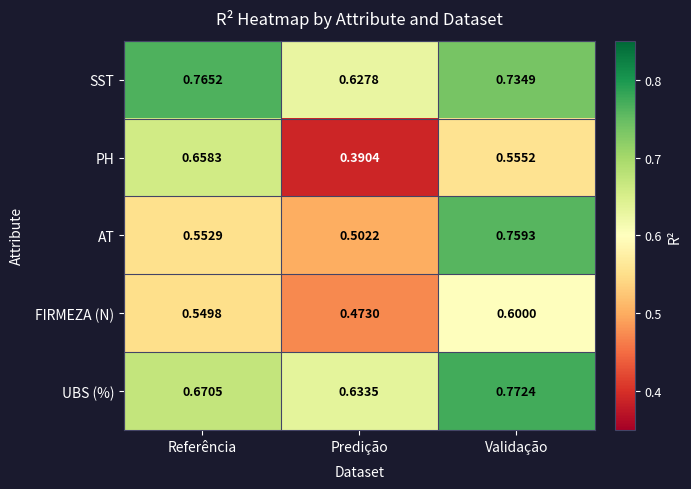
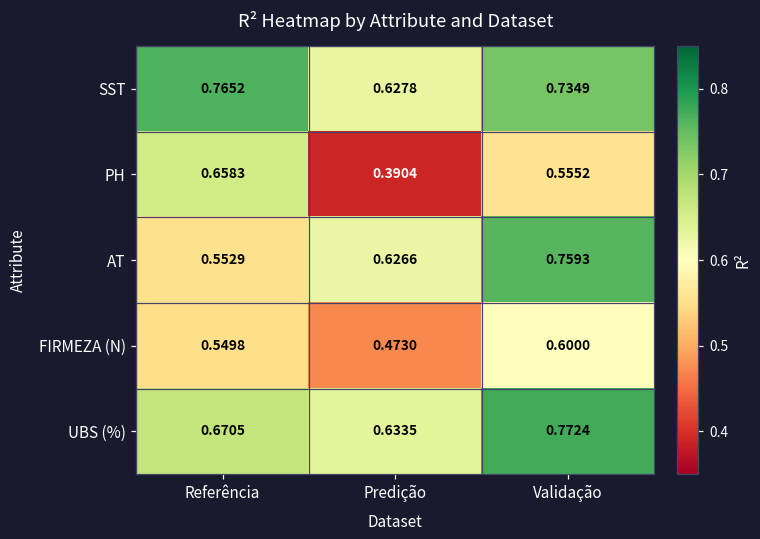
AT, Predição: 0.5022 -> 0.6266
